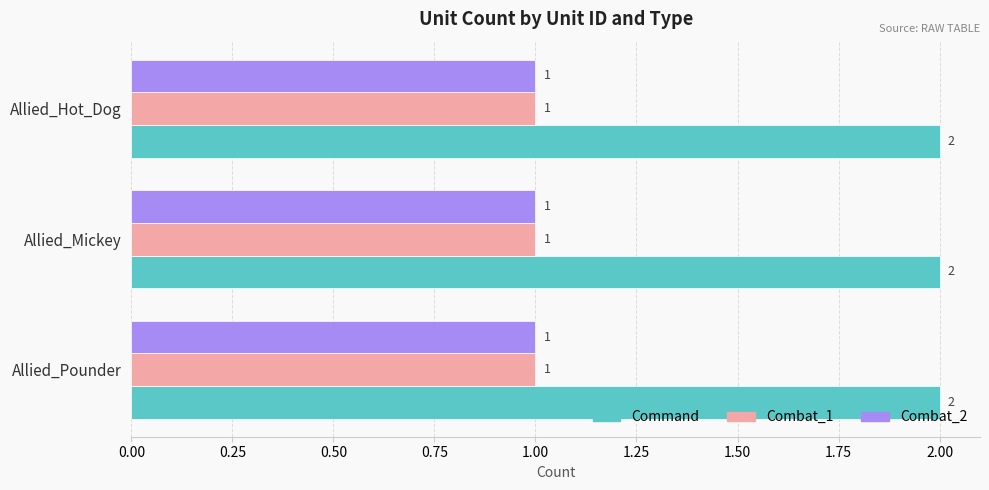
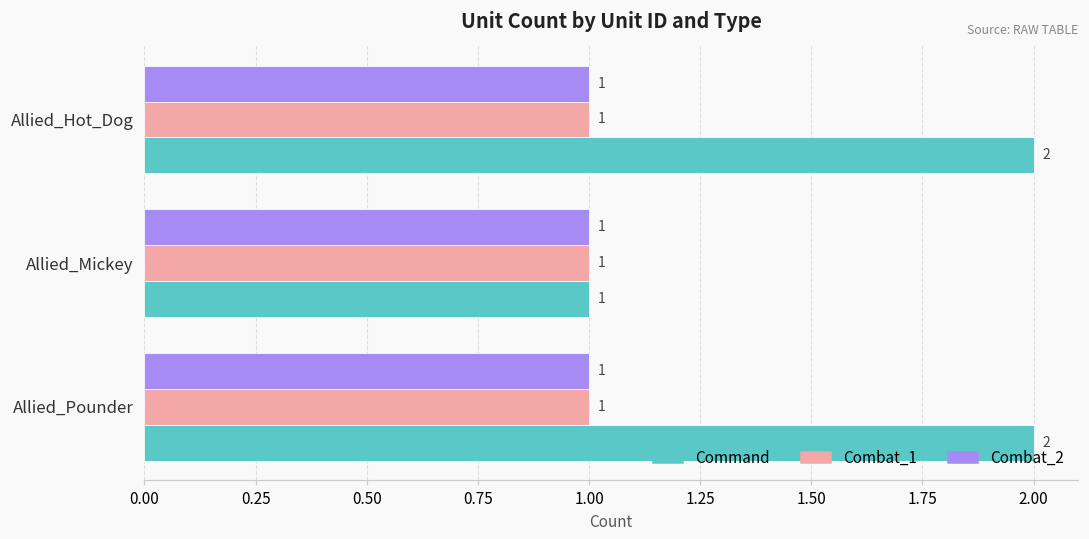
Command, Allied_Mickey: 2 -> 1
